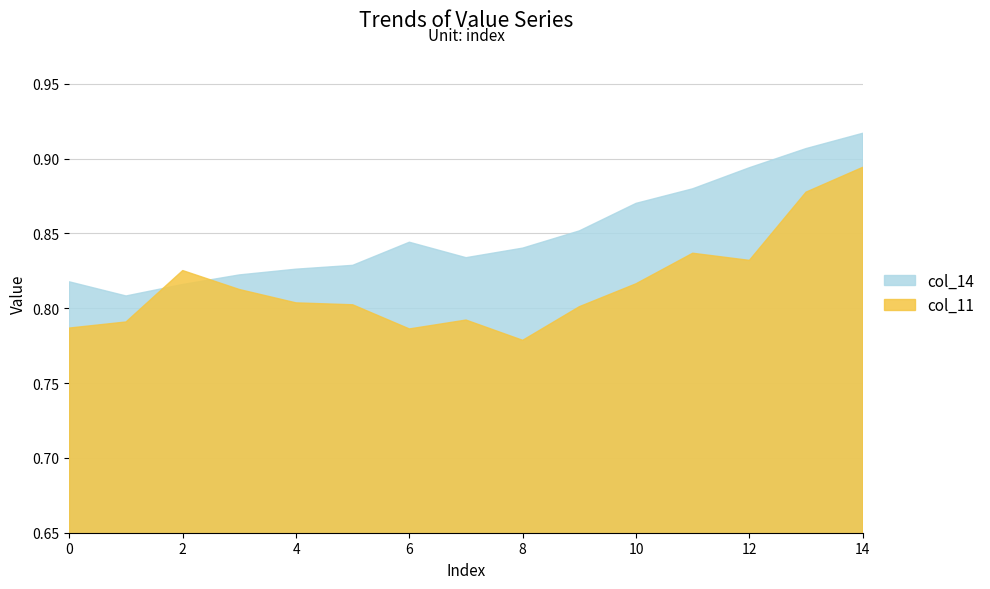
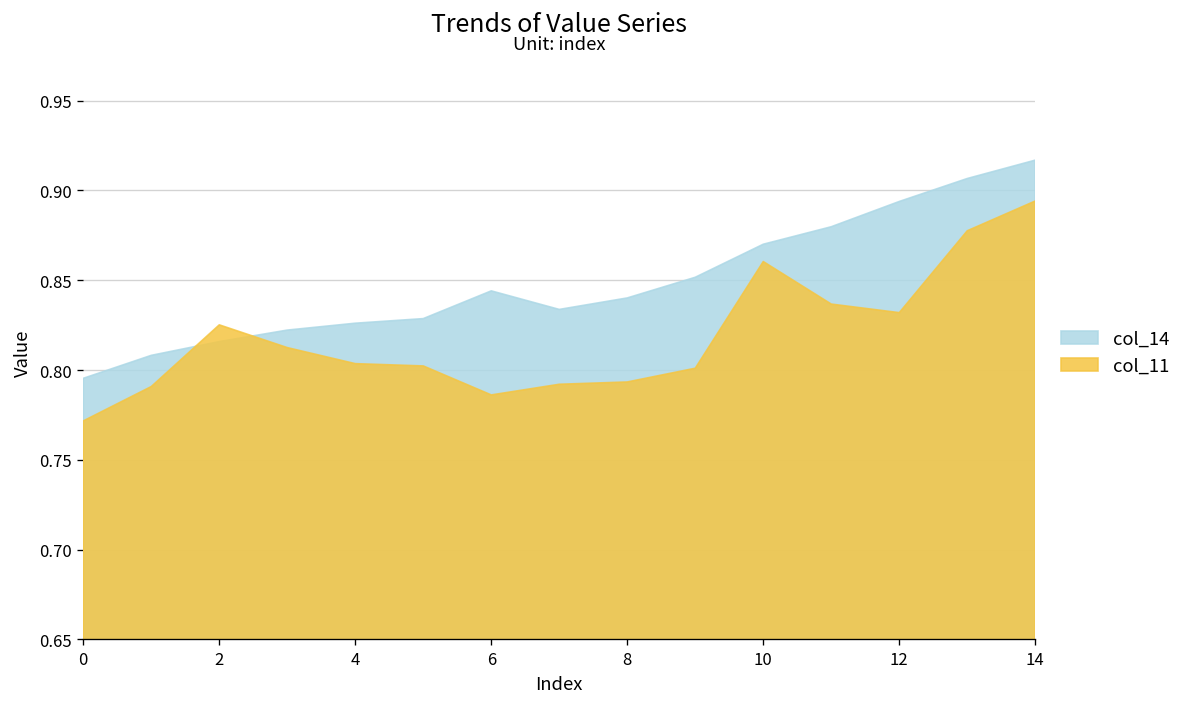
col_14, 0: 0.818 -> 0.795
col_11, 0: 0.787 -> 0.772
col_11, 8: 0.779 -> 0.793
col_11, 10: 0.816 -> 0.860
